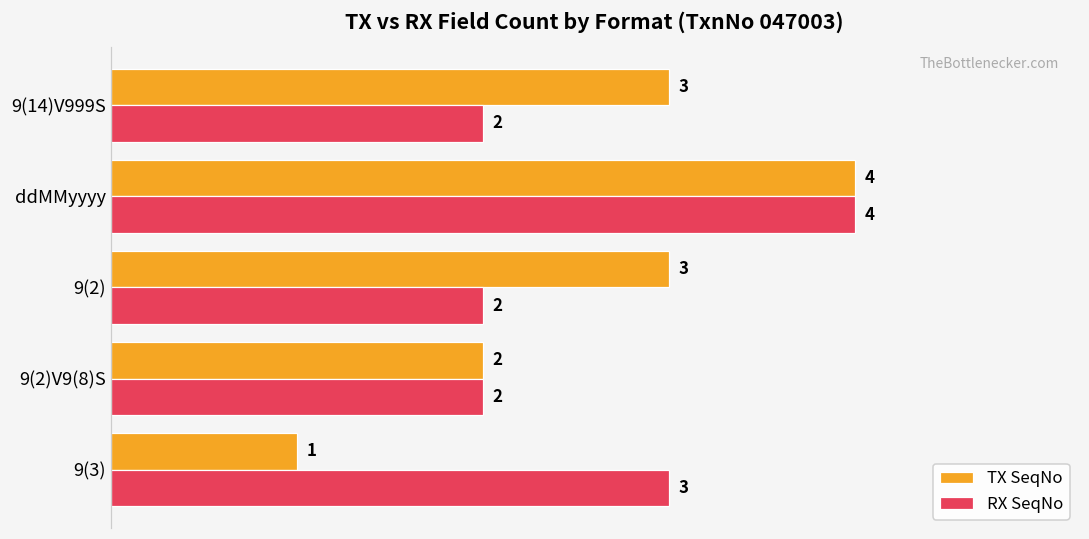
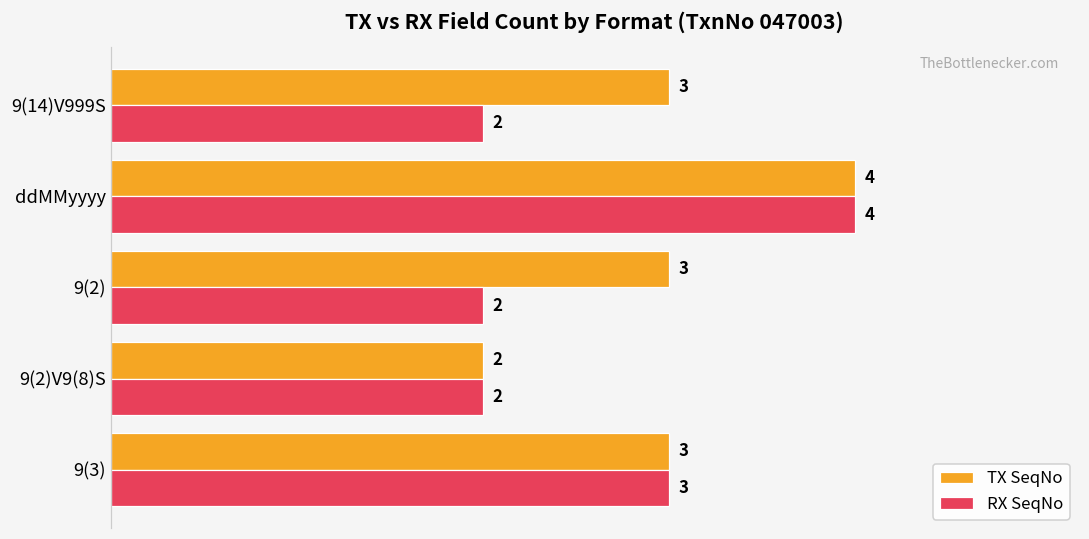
TX SeqNo, 9(3): 1 -> 3
